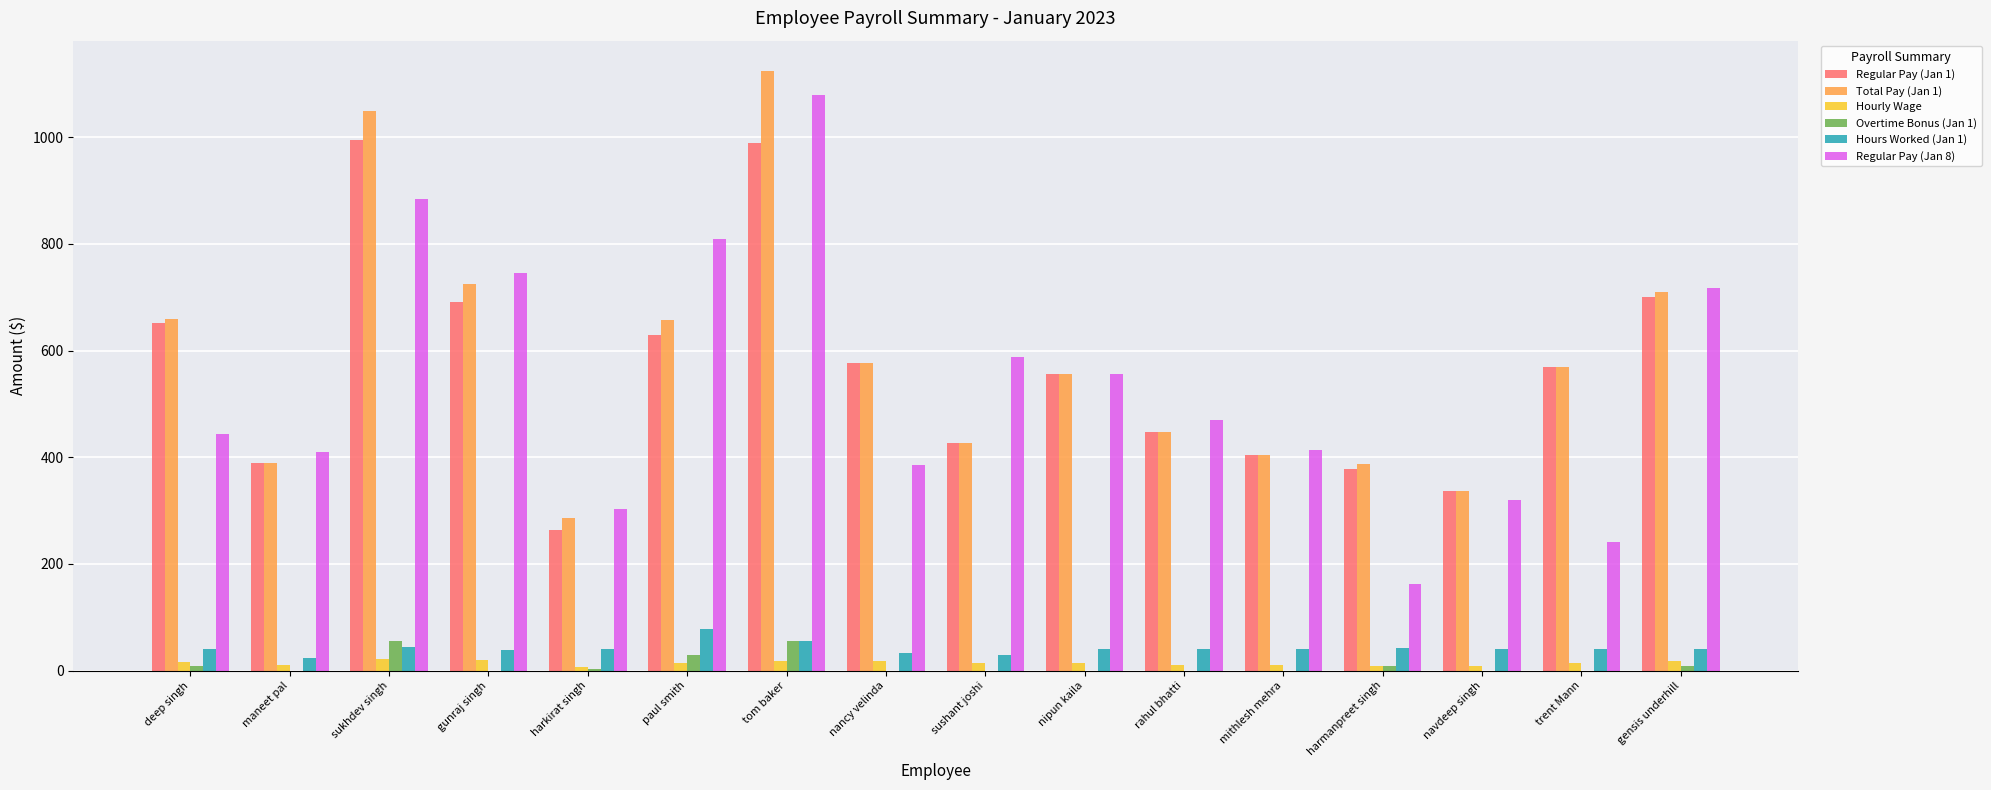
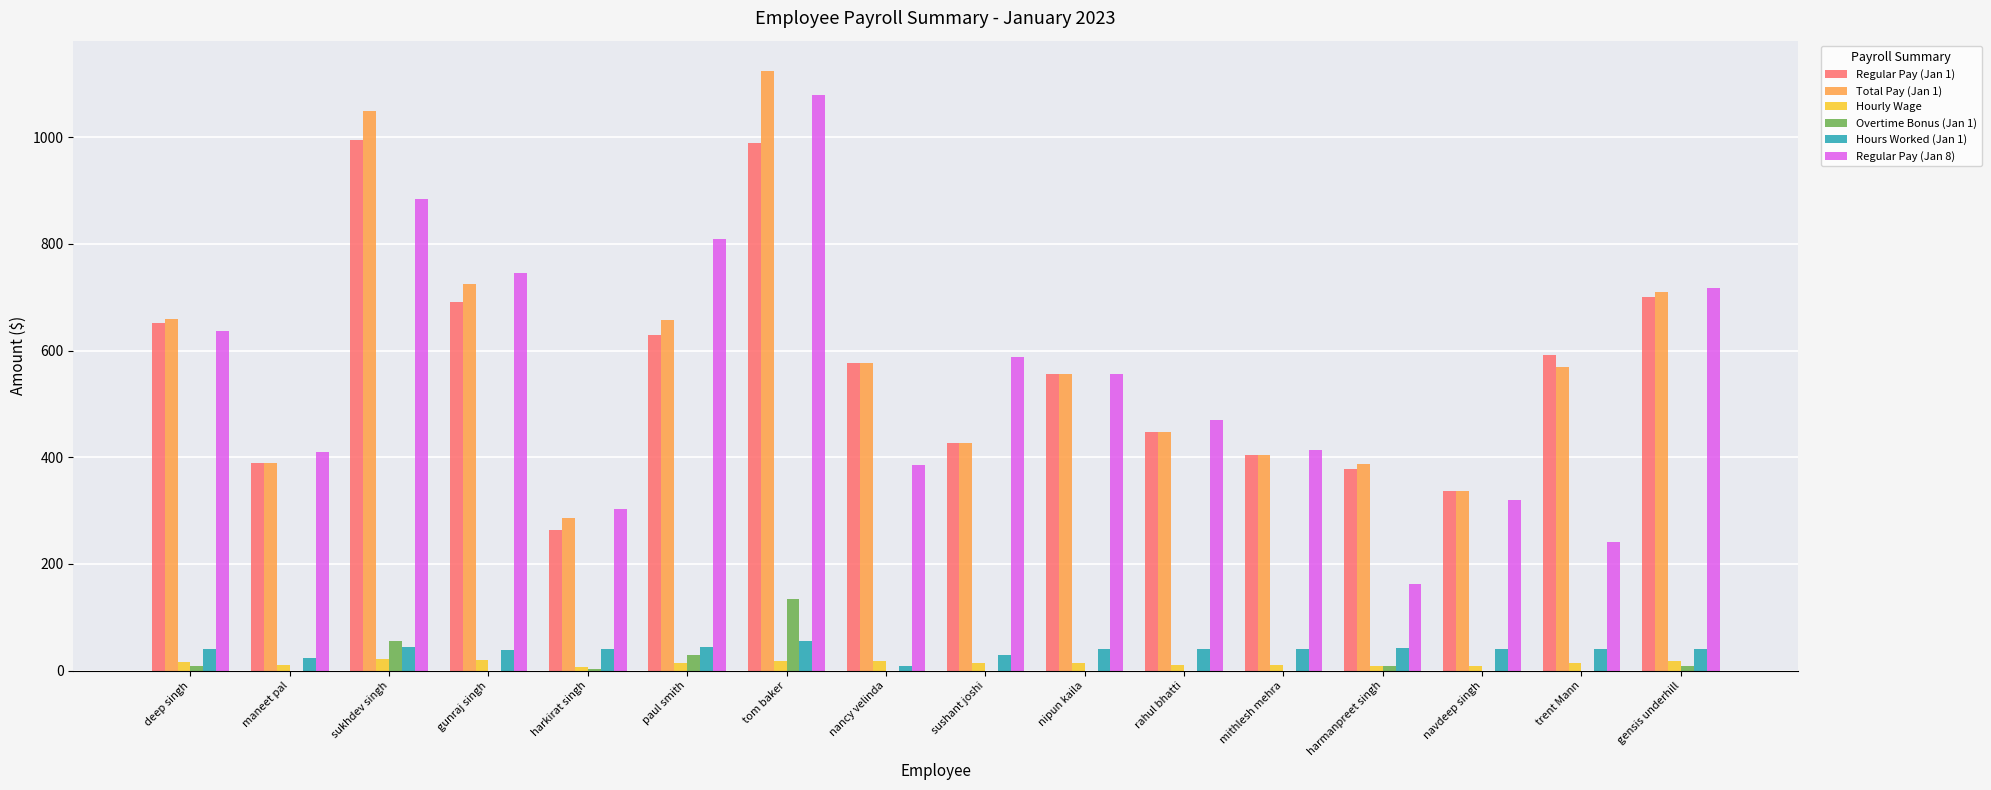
Regular Pay (Jan 8), deep singh: 440 -> 640
Hours Worked (Jan 1), paul smith: 80 -> 40
Overtime Bonus (Jan 1), tom baker: 50 -> 140
Hours Worked (Jan 1), nancy velinda: 30 -> 10
Regular Pay (Jan 1), trent Mann: 570 -> 590
